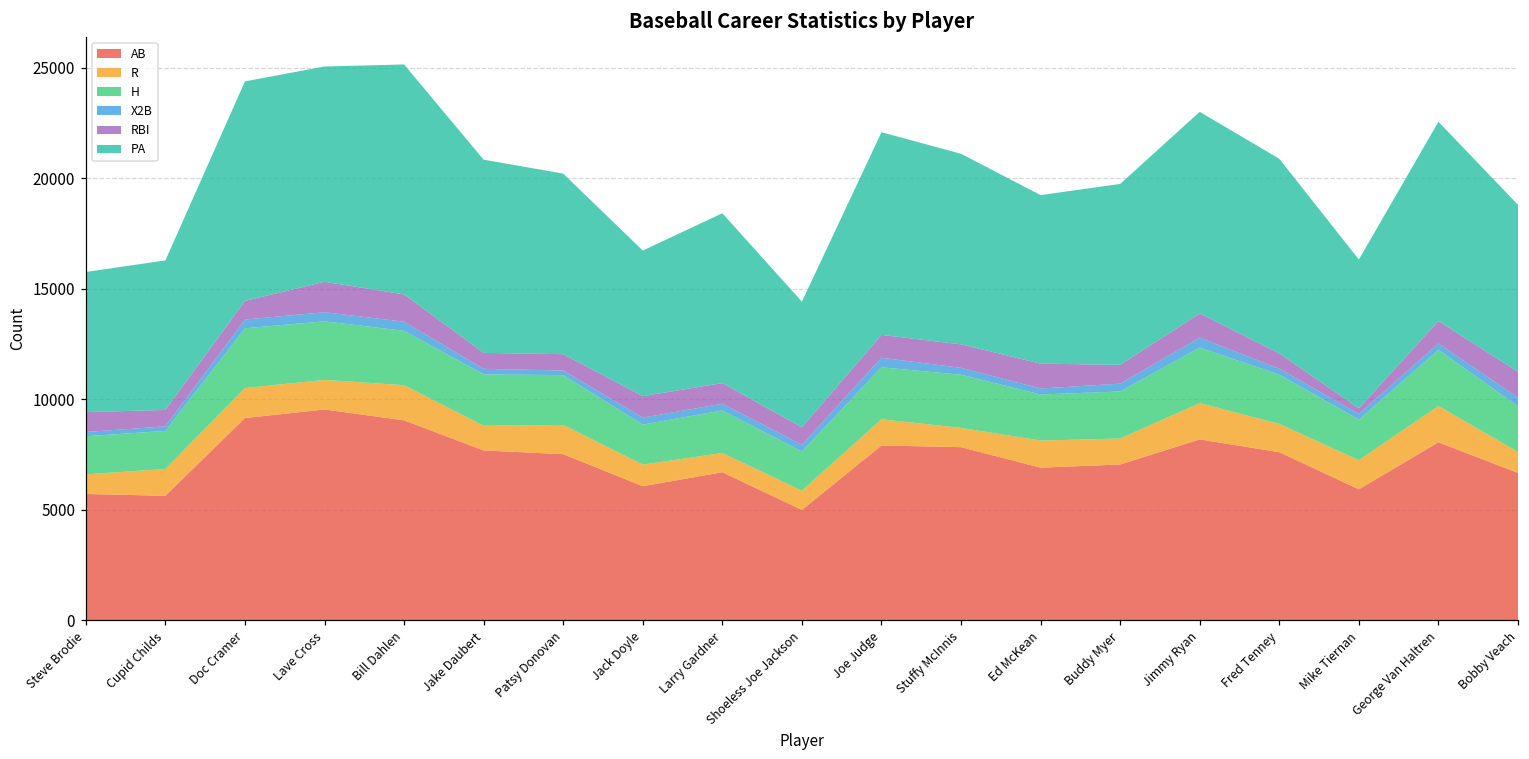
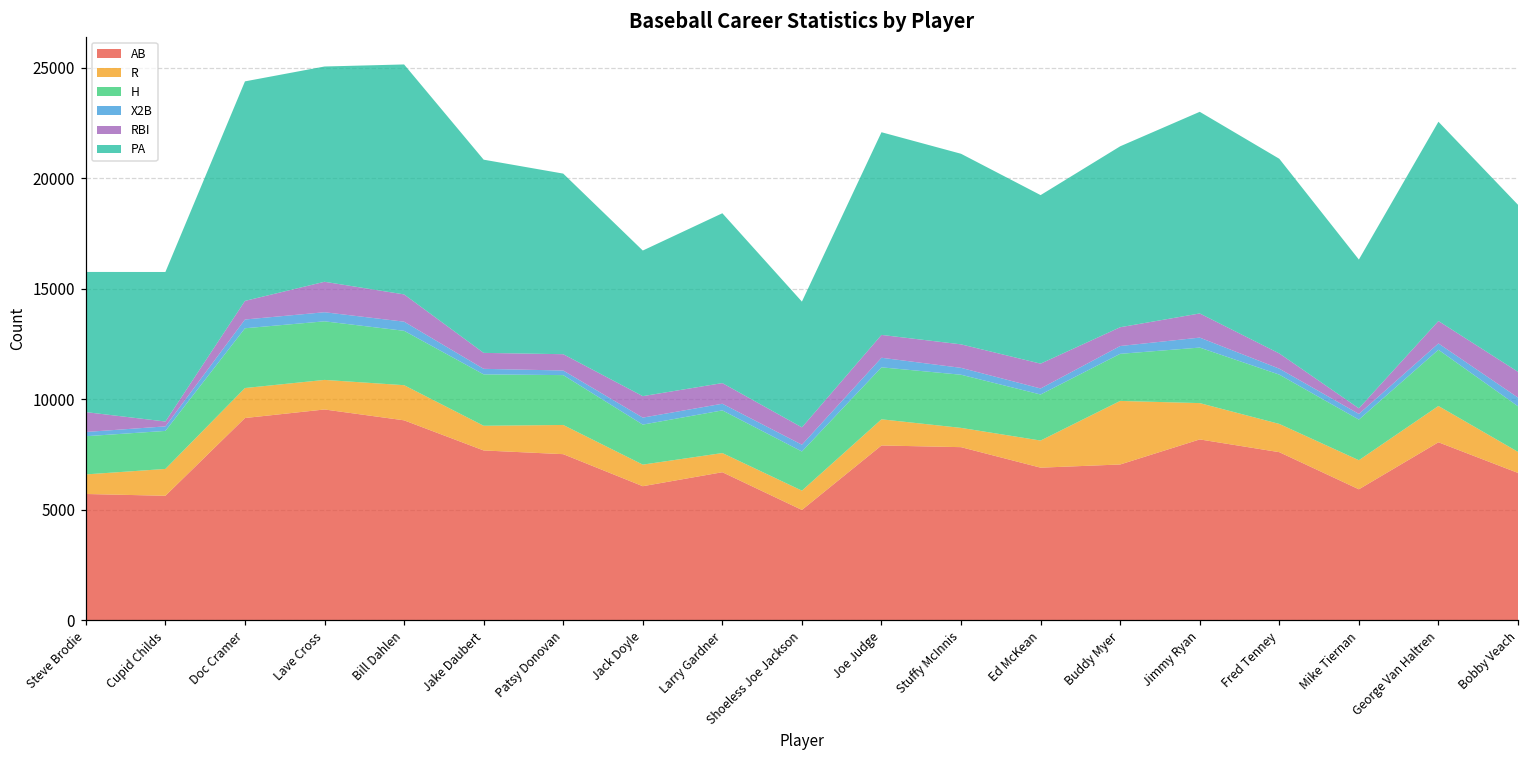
RBI, Cupid Childs: 700 -> 200
R, Buddy Myer: 1200 -> 2900
